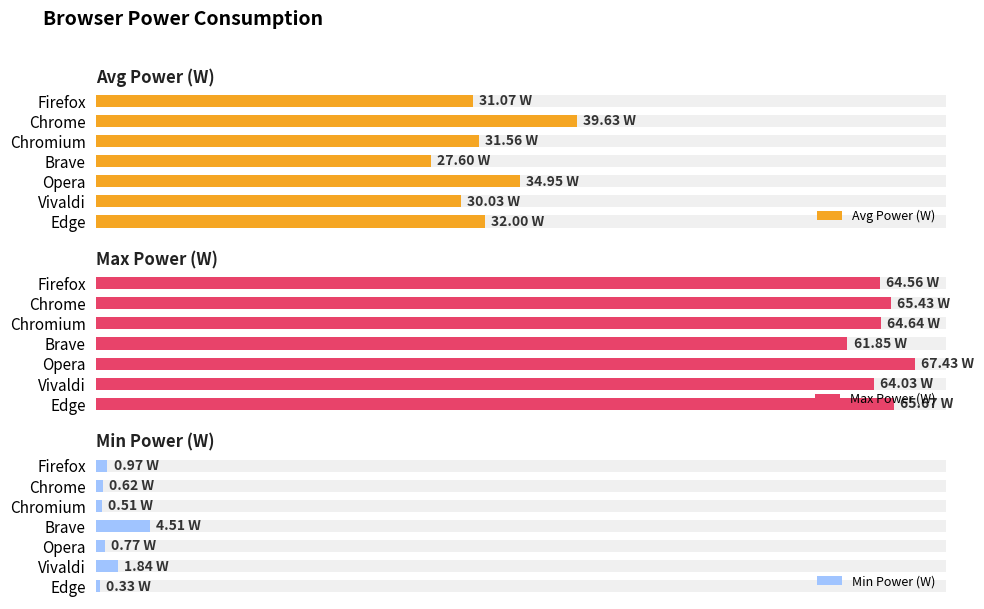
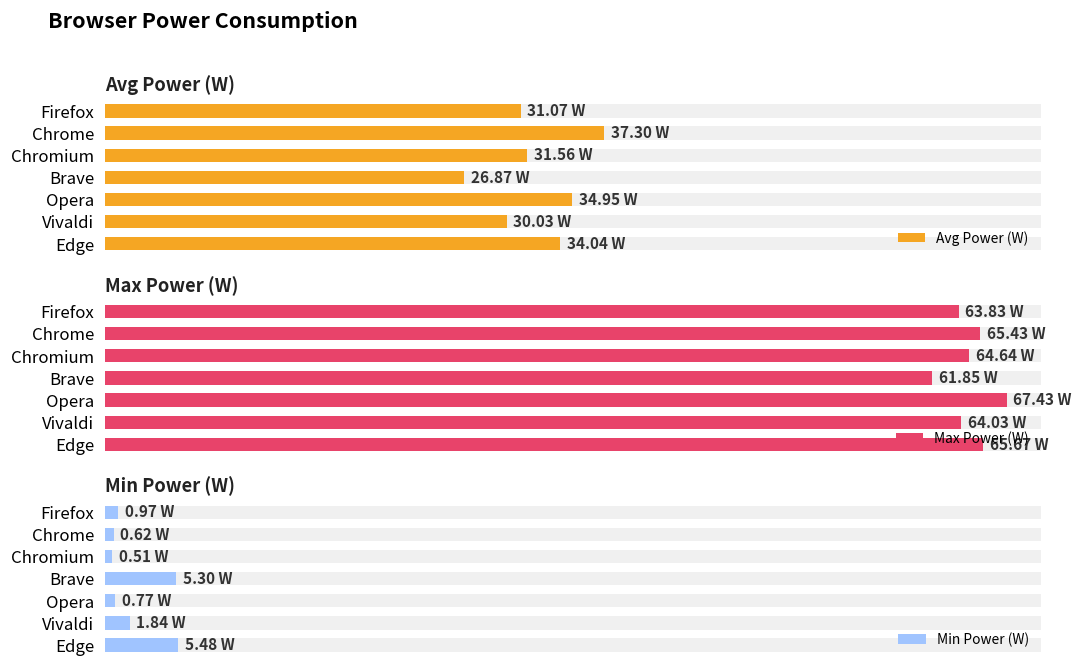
Avg Power (W), Avg Power (W), Chrome: 39.63 -> 37.30
Avg Power (W), Avg Power (W), Brave: 27.60 -> 26.87
Avg Power (W), Avg Power (W), Edge: 32.00 -> 34.04
Max Power (W), Max Power (W), Firefox: 64.56 -> 63.83
Min Power (W), Min Power (W), Brave: 4.51 -> 5.30
Min Power (W), Min Power (W), Edge: 0.33 -> 5.48
